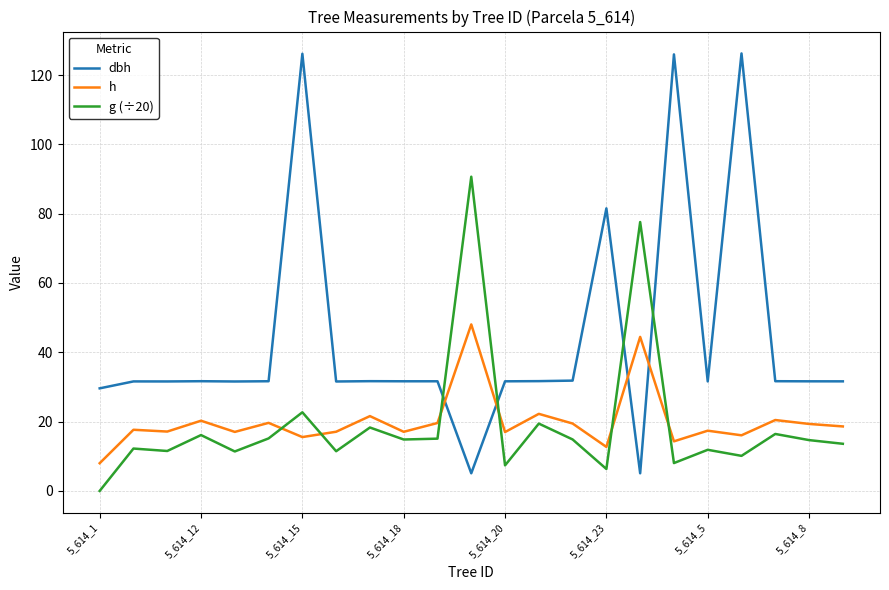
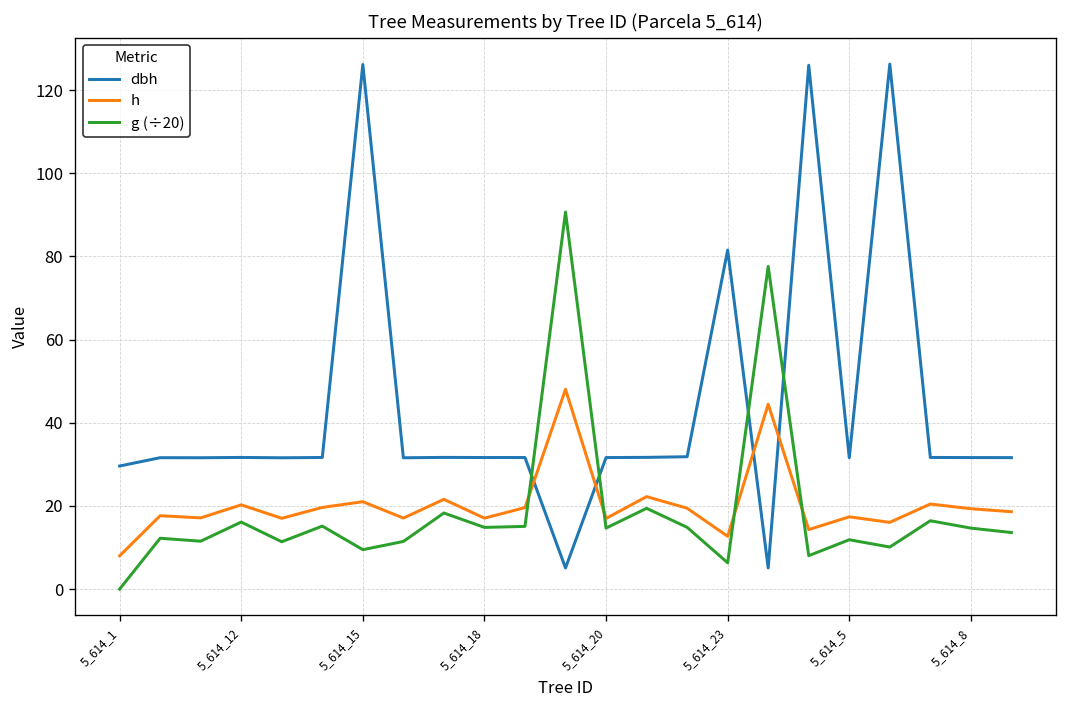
h, 5_614_15: 16 -> 21
g (÷20), 5_614_15: 23 -> 9
g (÷20), 5_614_20: 7 -> 15
